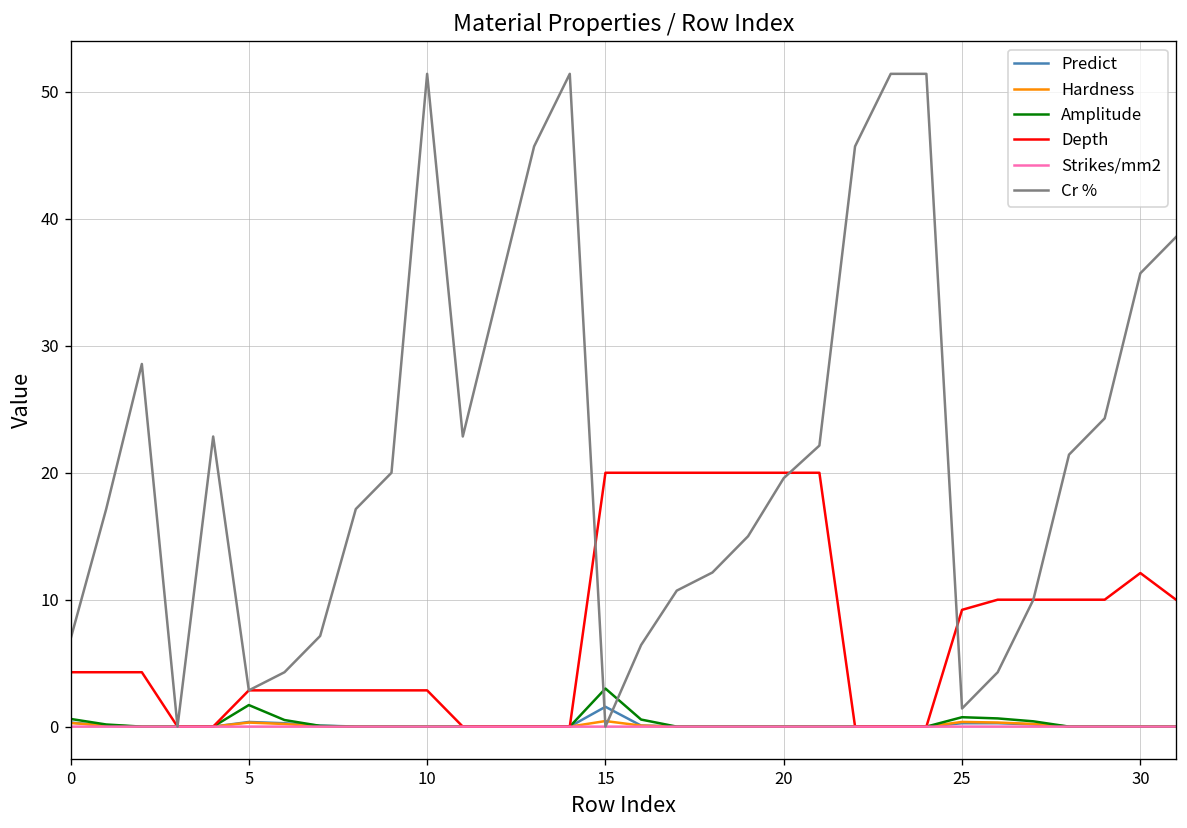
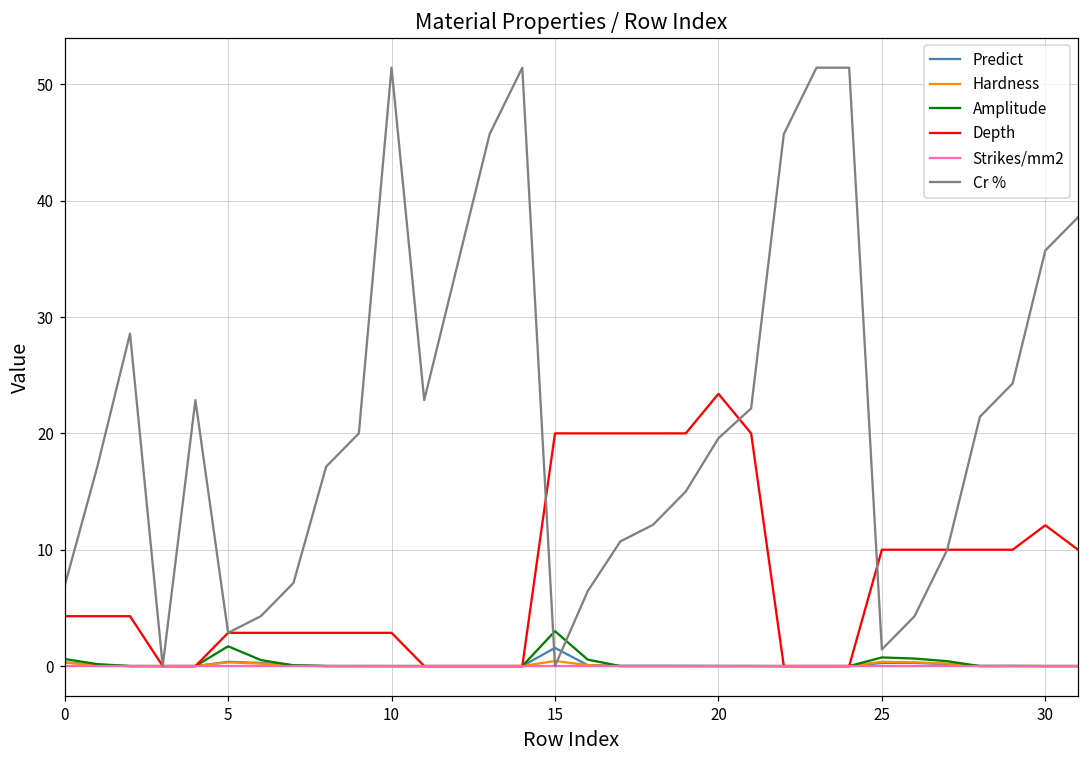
Depth, 20: 20.0 -> 23.4
Depth, 25: 9.2 -> 10.0
